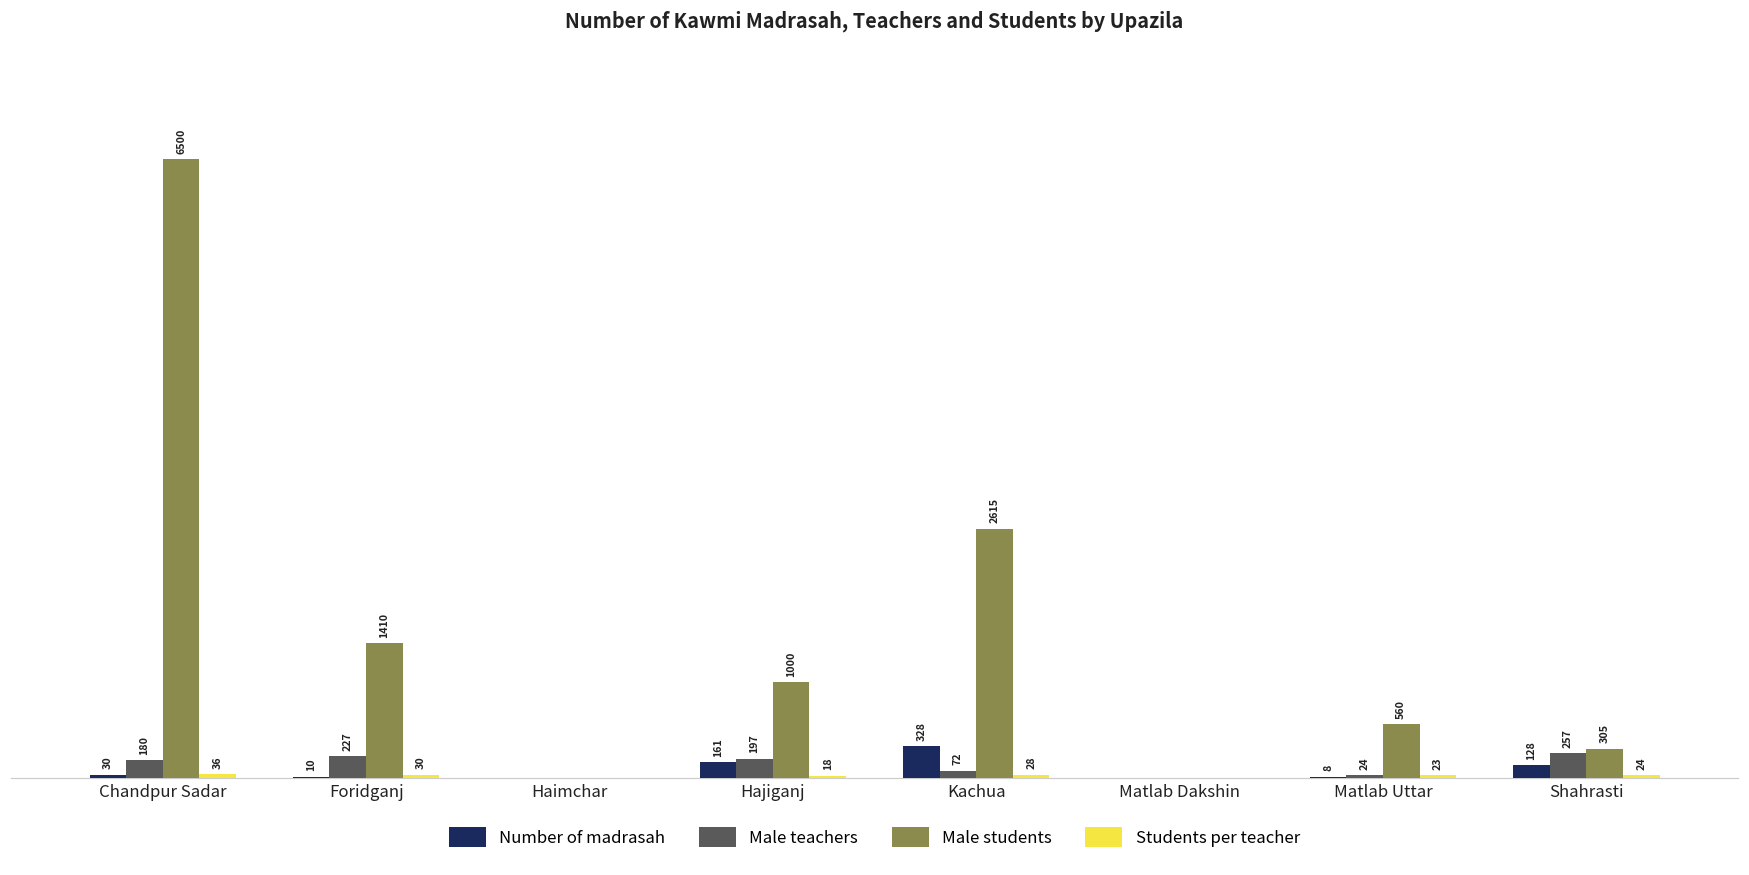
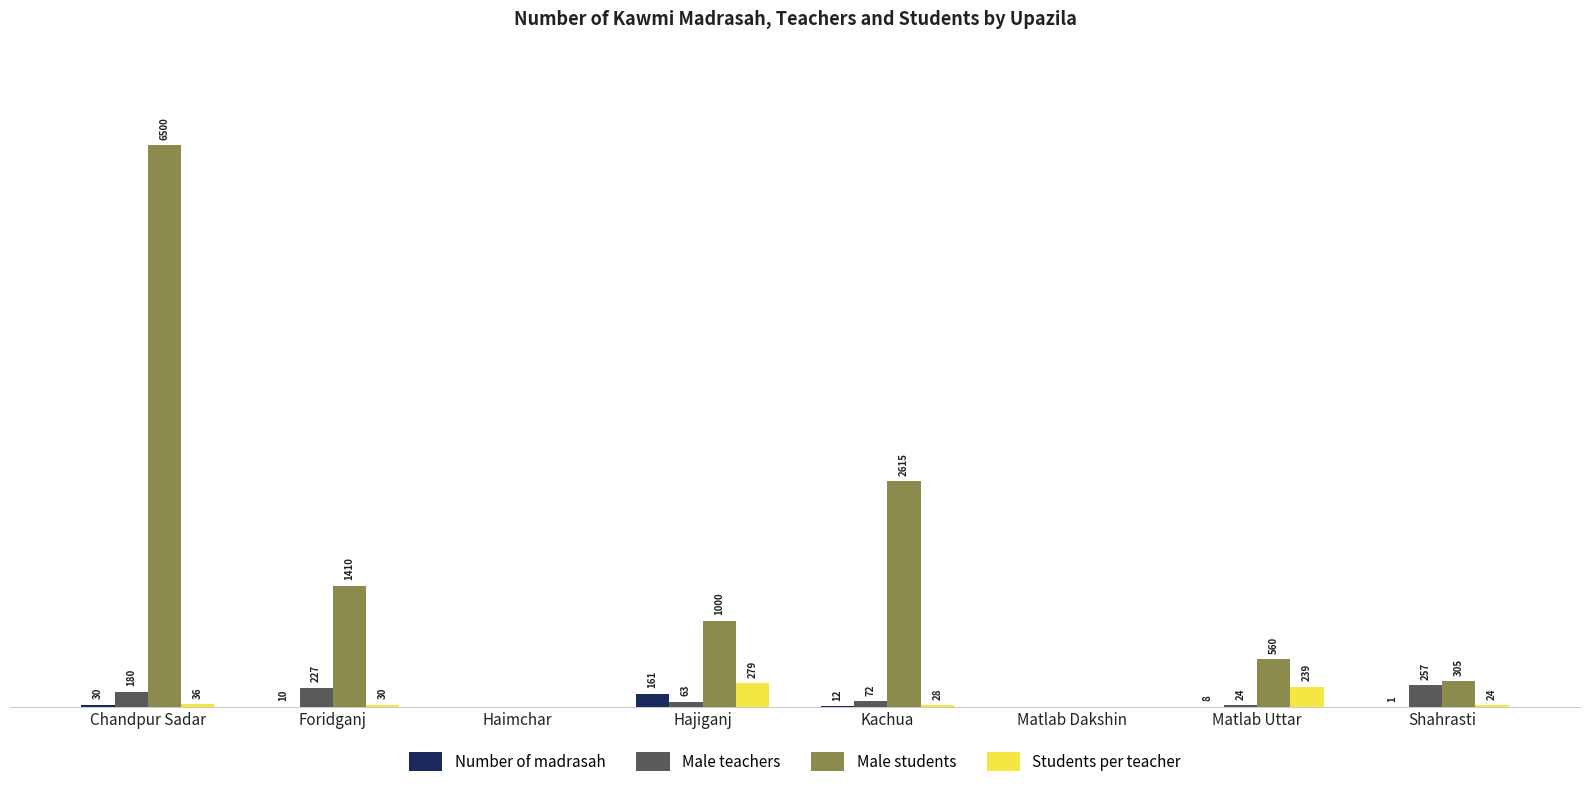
Male teachers, Hajiganj: 197 -> 63
Students per teacher, Hajiganj: 18 -> 279
Number of madrasah, Kachua: 328 -> 12
Students per teacher, Matlab Uttar: 23 -> 239
Number of madrasah, Shahrasti: 128 -> 1
